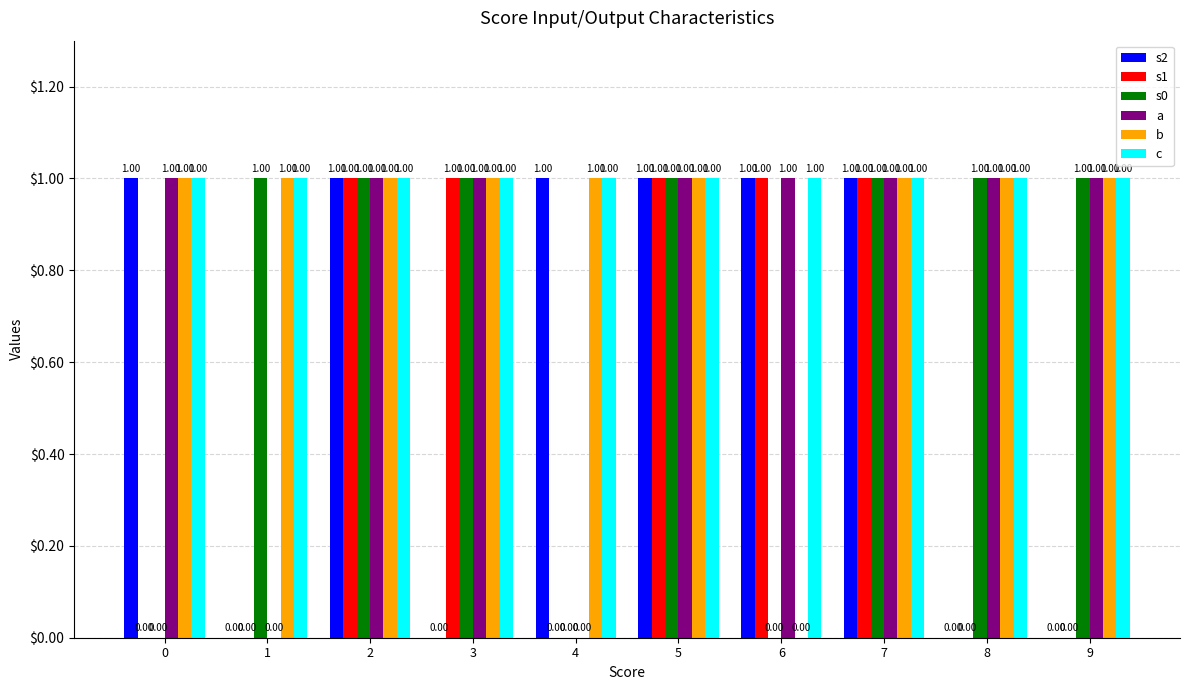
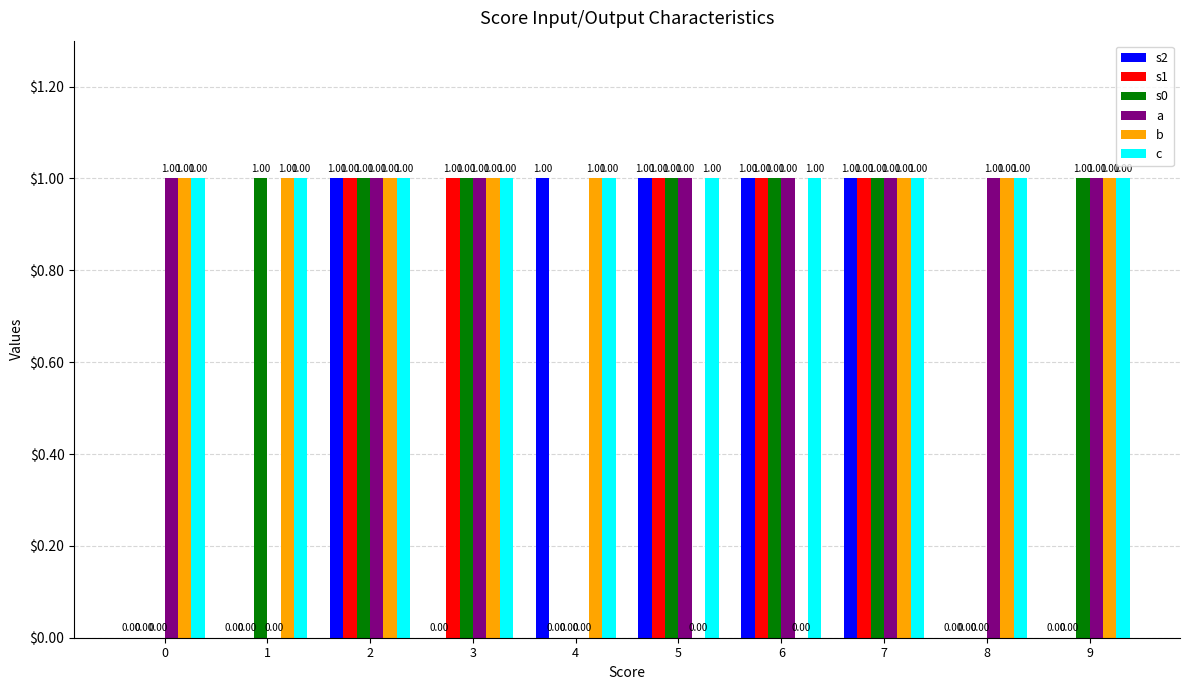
s2, 0: 1.00 -> 0.00
b, 5: 1.00 -> 0.00
s0, 6: 0.00 -> 1.00
s0, 8: 1.00 -> 0.00
